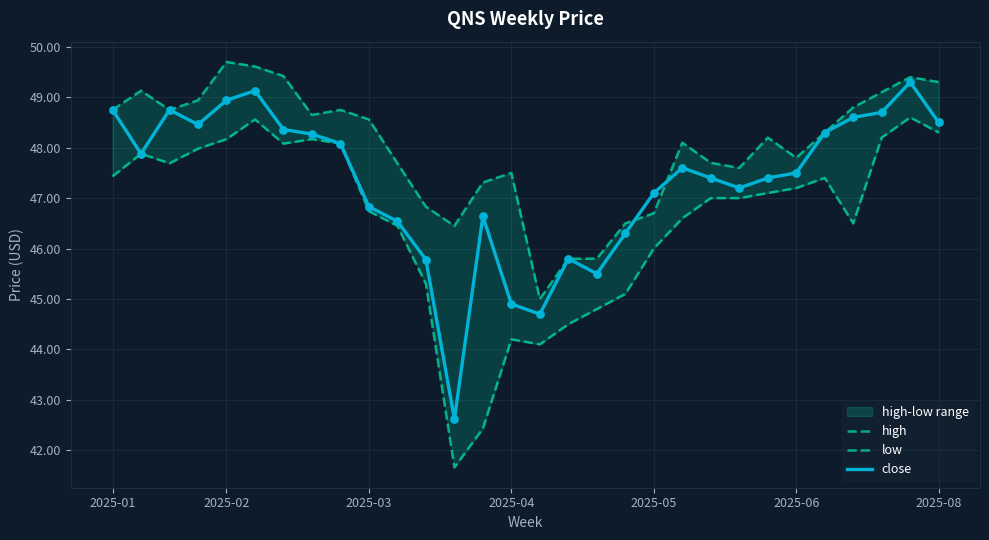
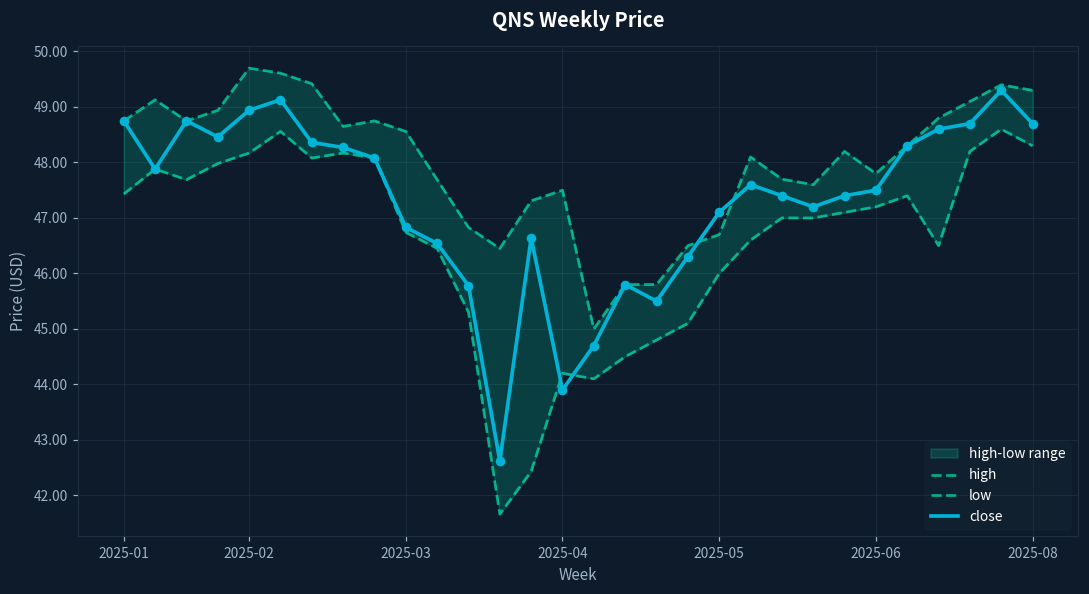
close, 2025-04: 44.9 -> 43.9
close, 2025-08: 48.5 -> 48.7
